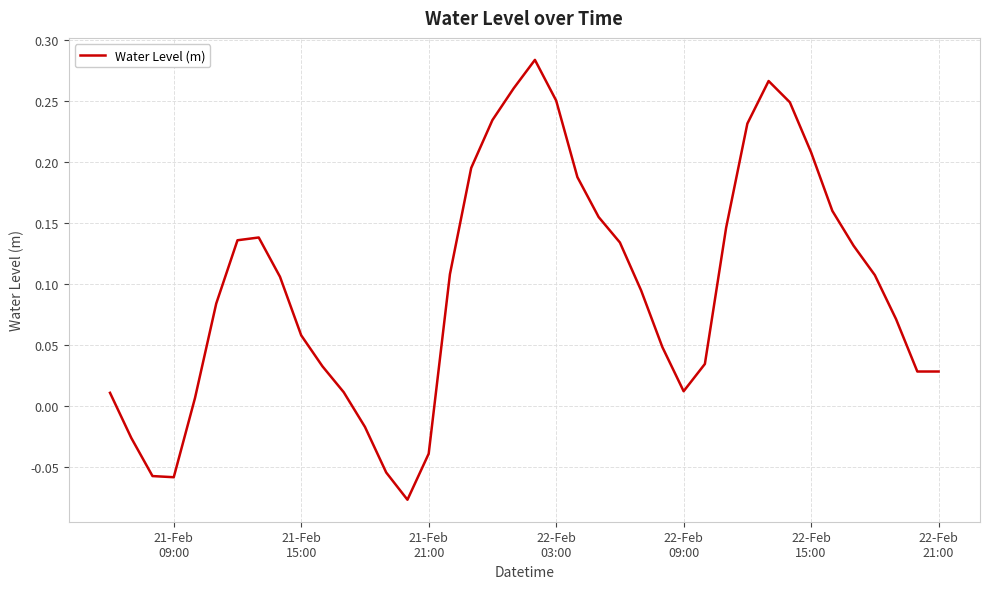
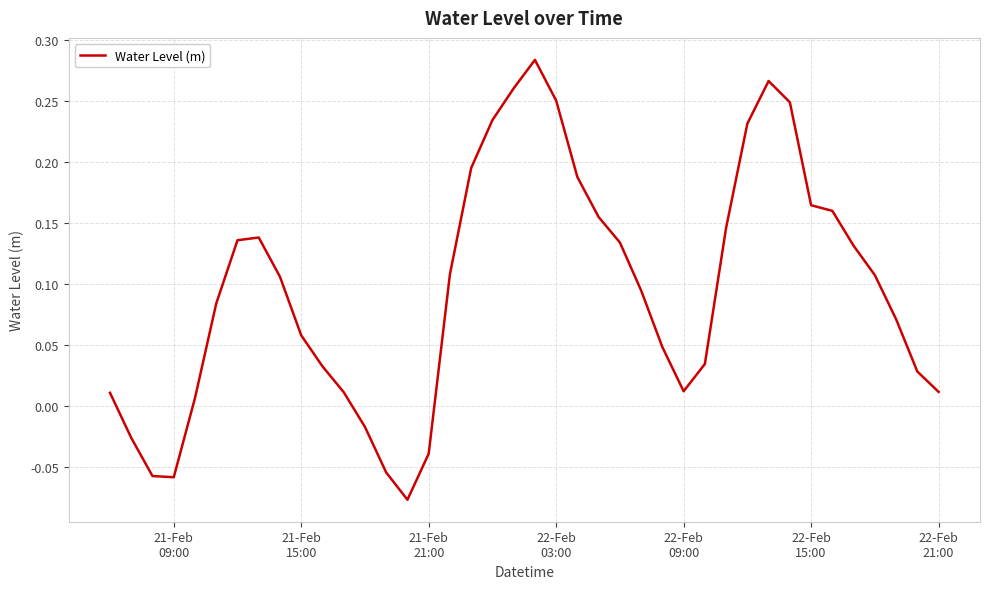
22-Feb 15:00: 0.208 -> 0.164
22-Feb 21:00: 0.028 -> 0.012
